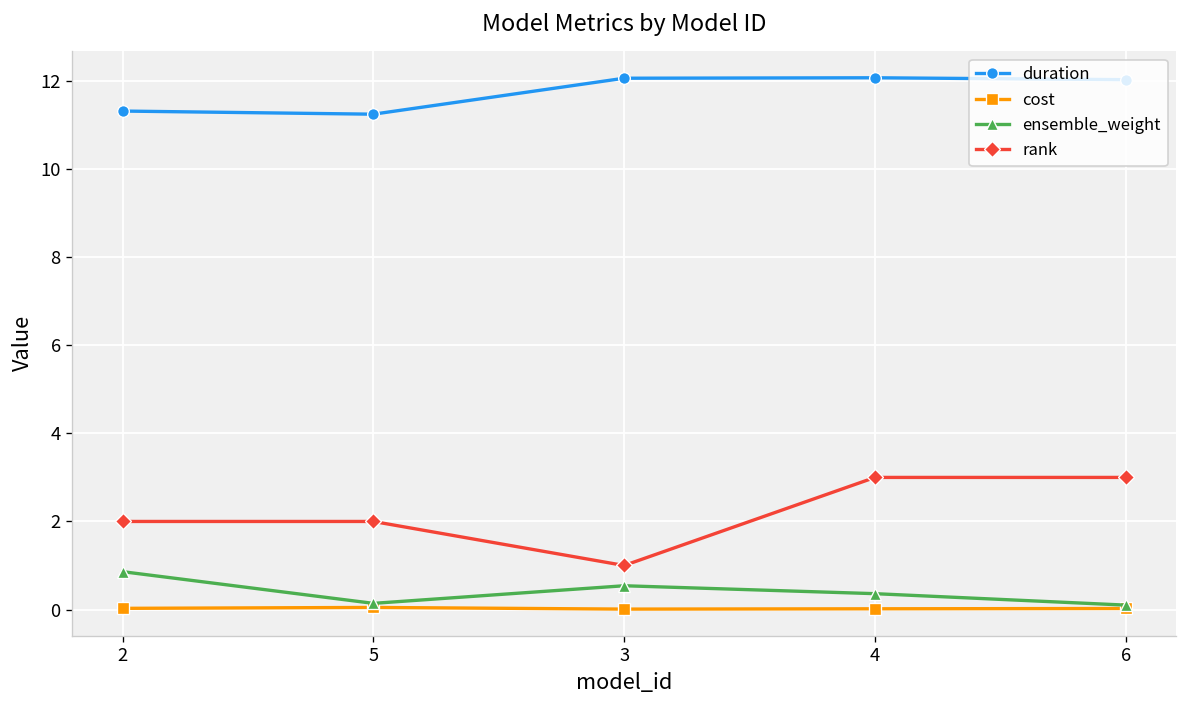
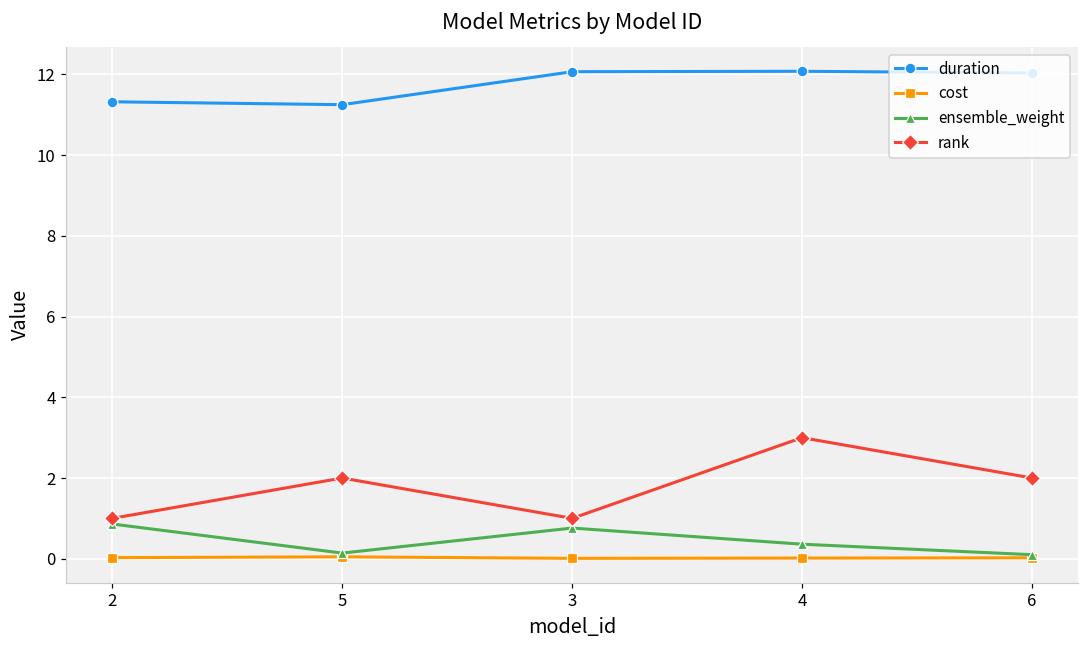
rank, 2: 2 -> 1
ensemble_weight, 3: 0.5 -> 0.8
rank, 6: 3 -> 2
